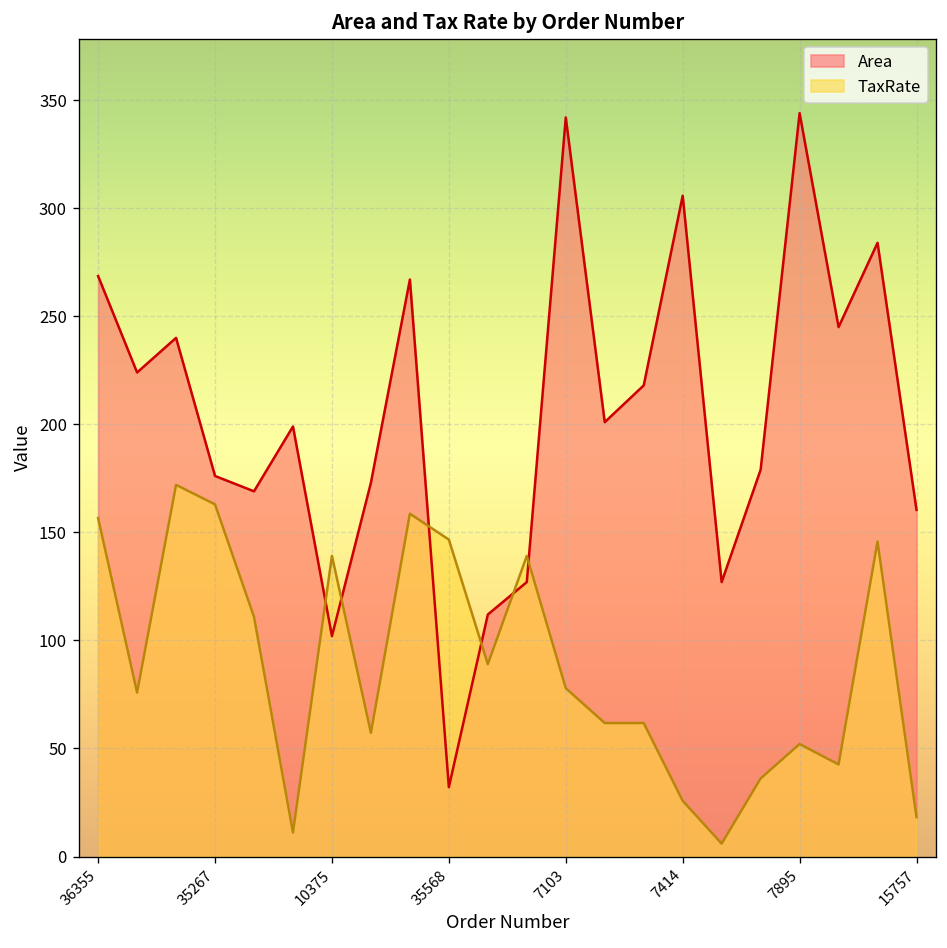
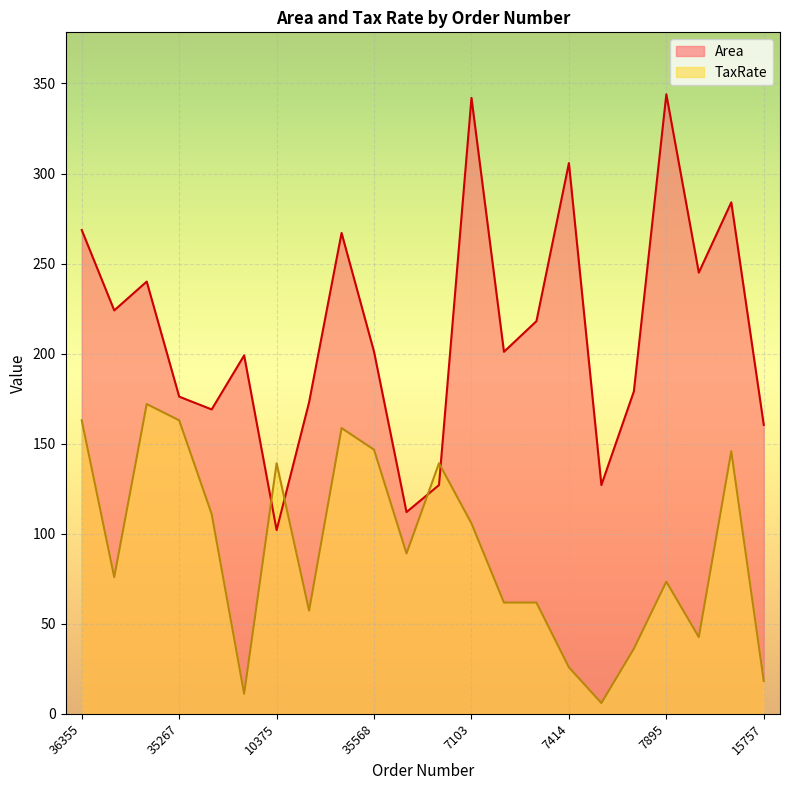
TaxRate, 36355: 157 -> 163
Area, 35568: 32 -> 201
TaxRate, 7103: 78 -> 106
TaxRate, 7895: 52 -> 73
